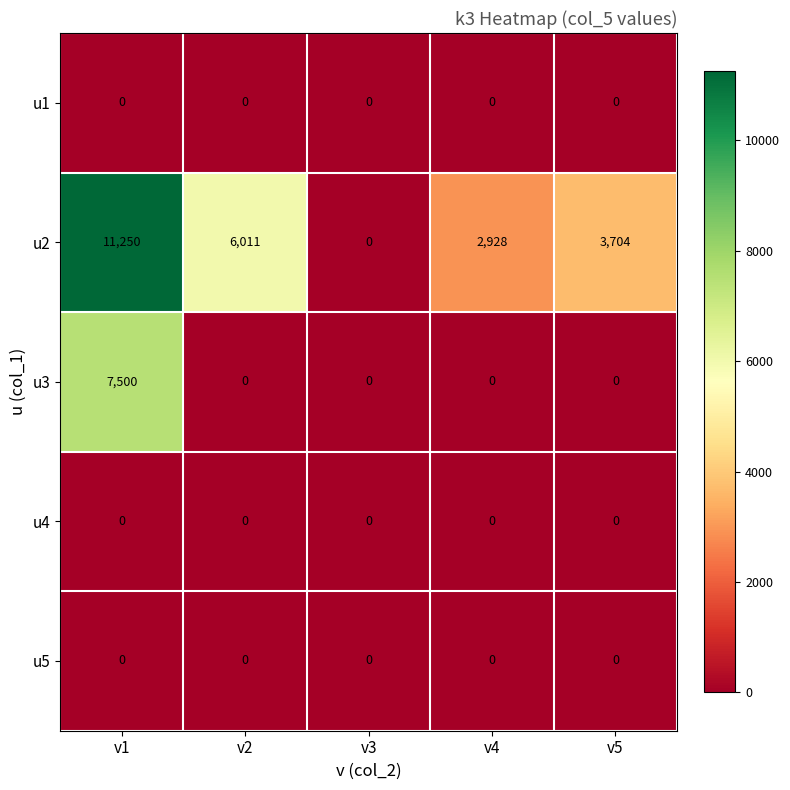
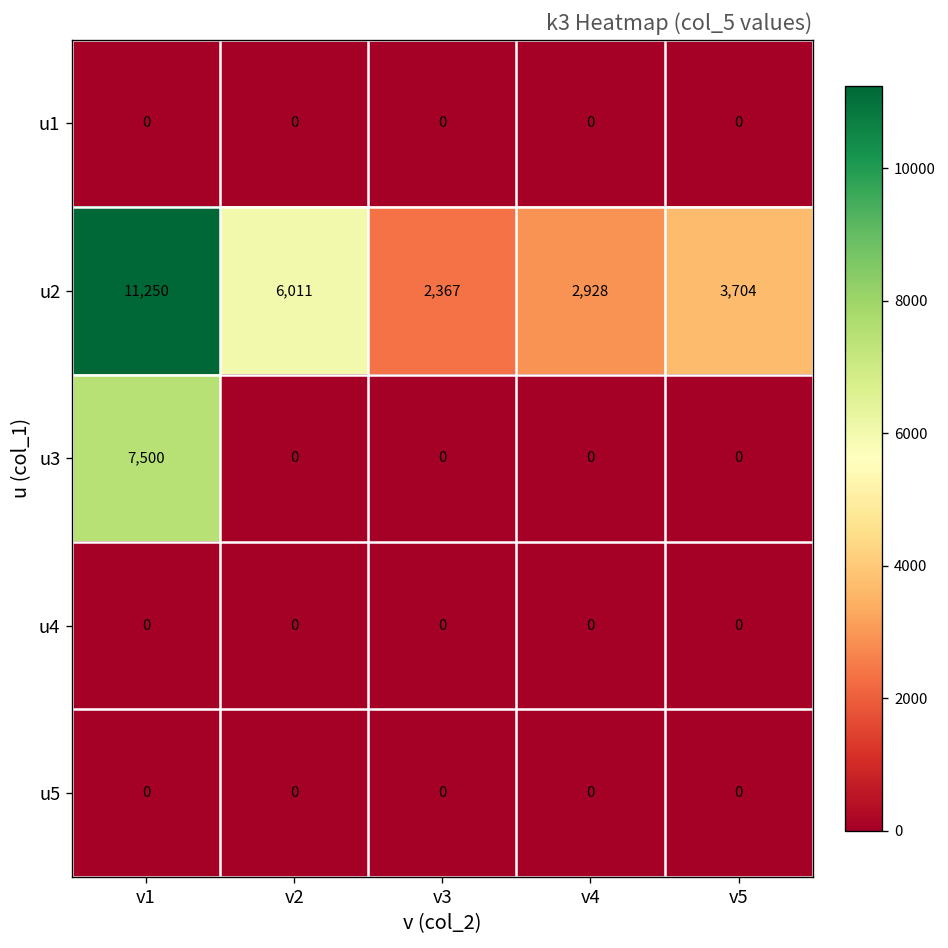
u2, v3: 0 -> 2,367
